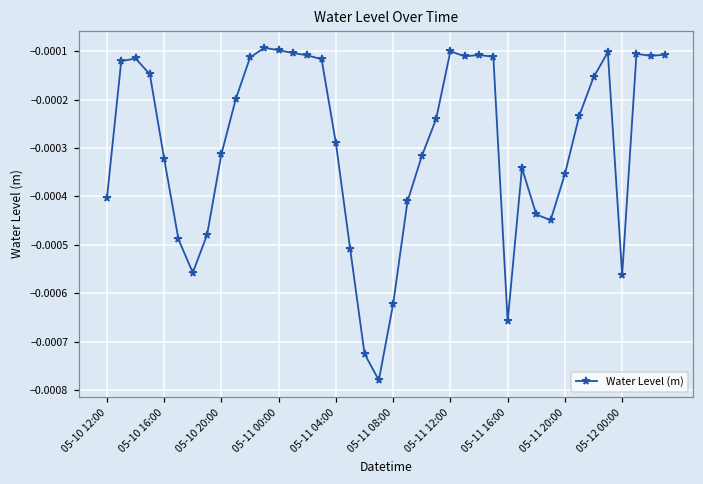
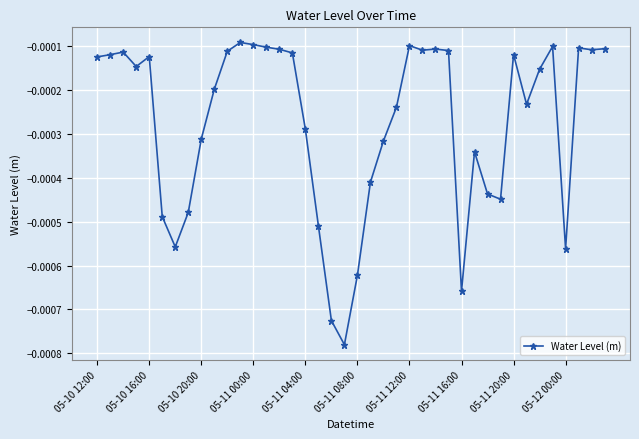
05-10 12:00: -0.00040 -> -0.00013
05-10 16:00: -0.00032 -> -0.00012
05-11 20:00: -0.00035 -> -0.00012
